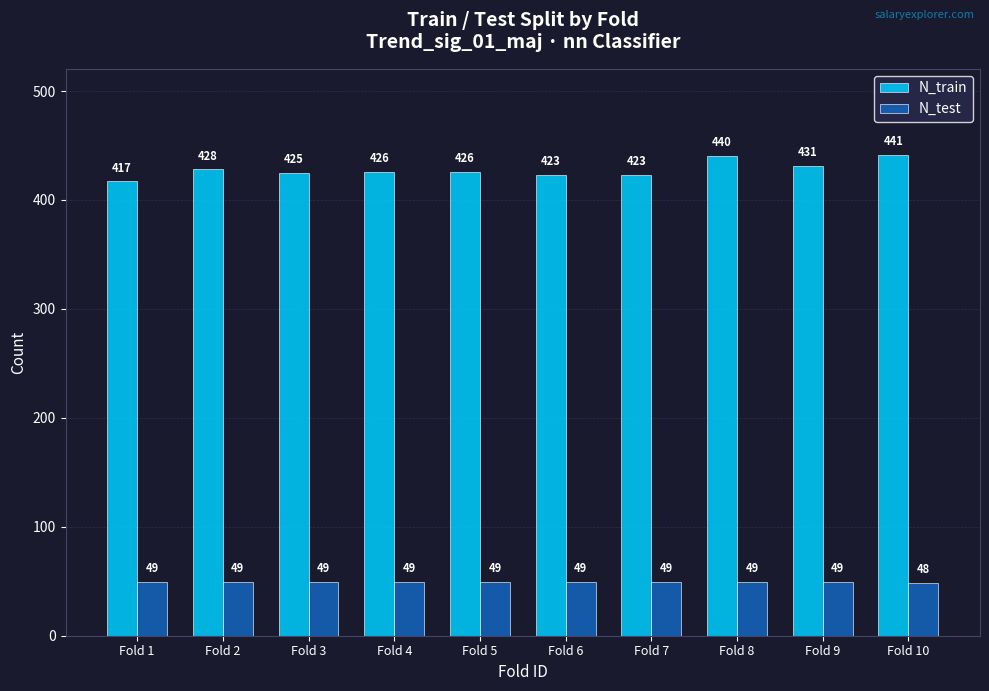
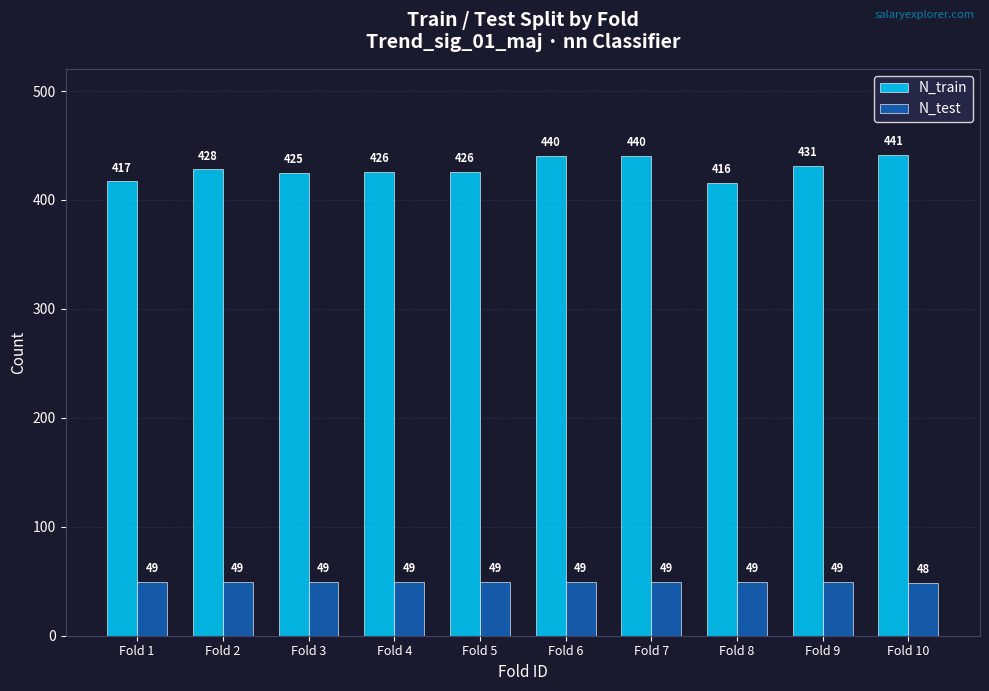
N_train, Fold 6: 423 -> 440
N_train, Fold 7: 423 -> 440
N_train, Fold 8: 440 -> 416
